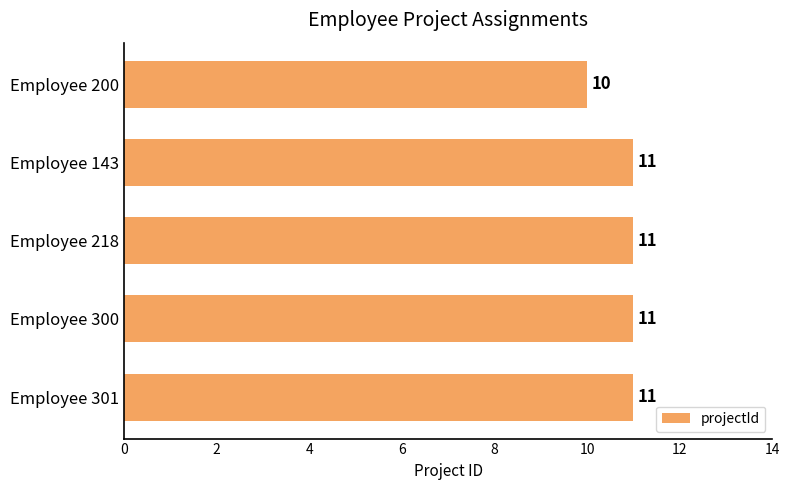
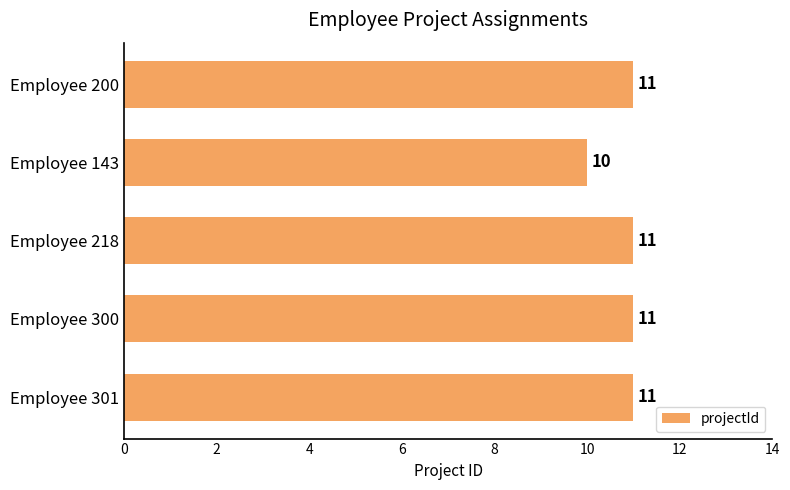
Employee 200: 10 -> 11
Employee 143: 11 -> 10
